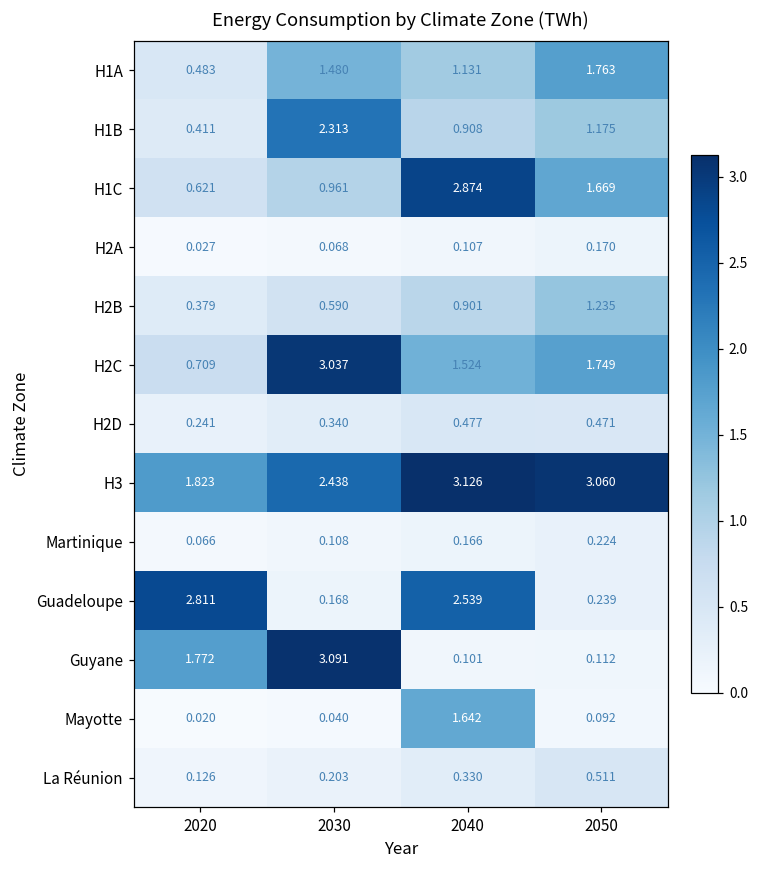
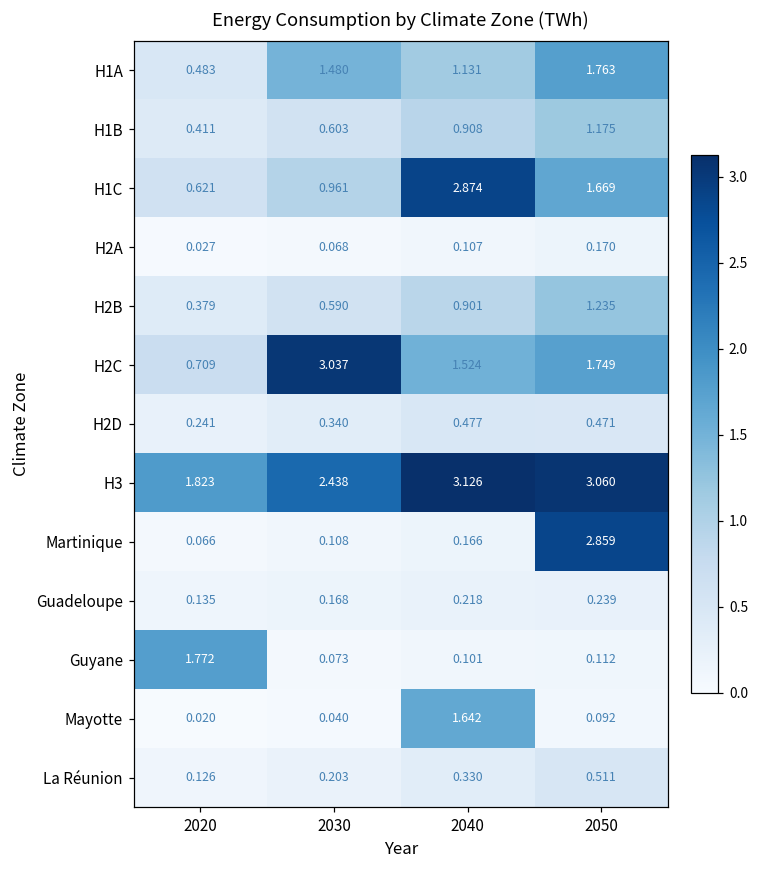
H1B, 2030: 2.313 -> 0.603
Martinique, 2050: 0.224 -> 2.859
Guadeloupe, 2020: 2.811 -> 0.135
Guadeloupe, 2040: 2.539 -> 0.218
Guyane, 2030: 3.091 -> 0.073
